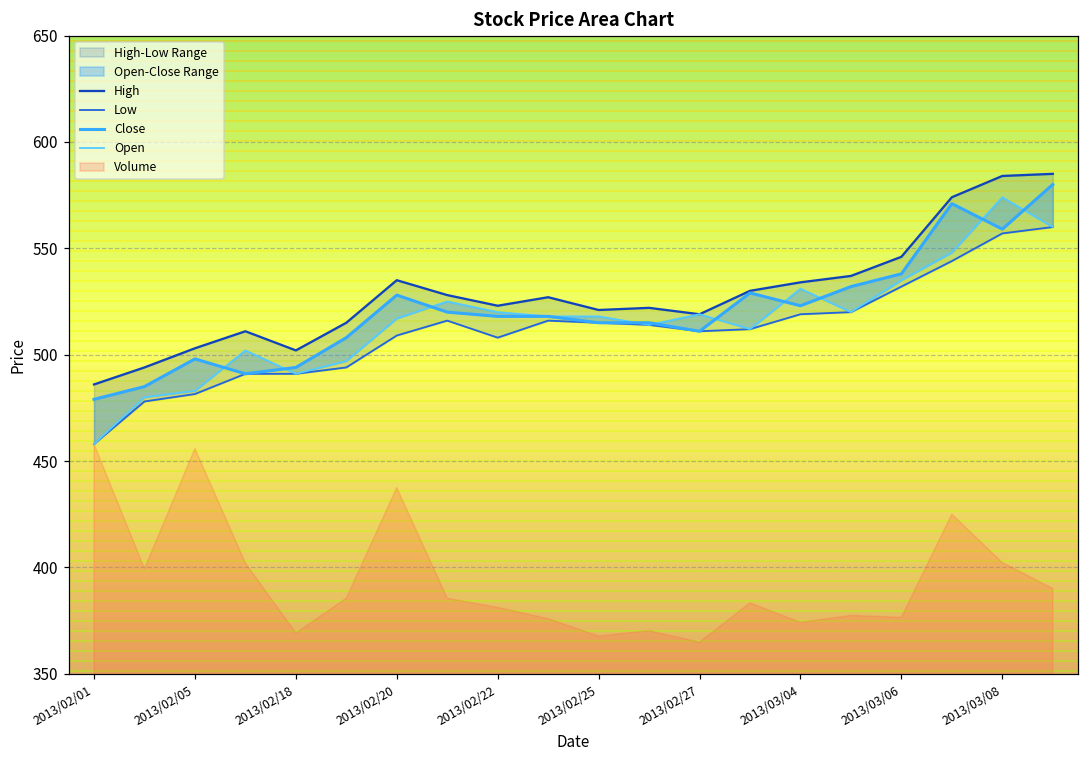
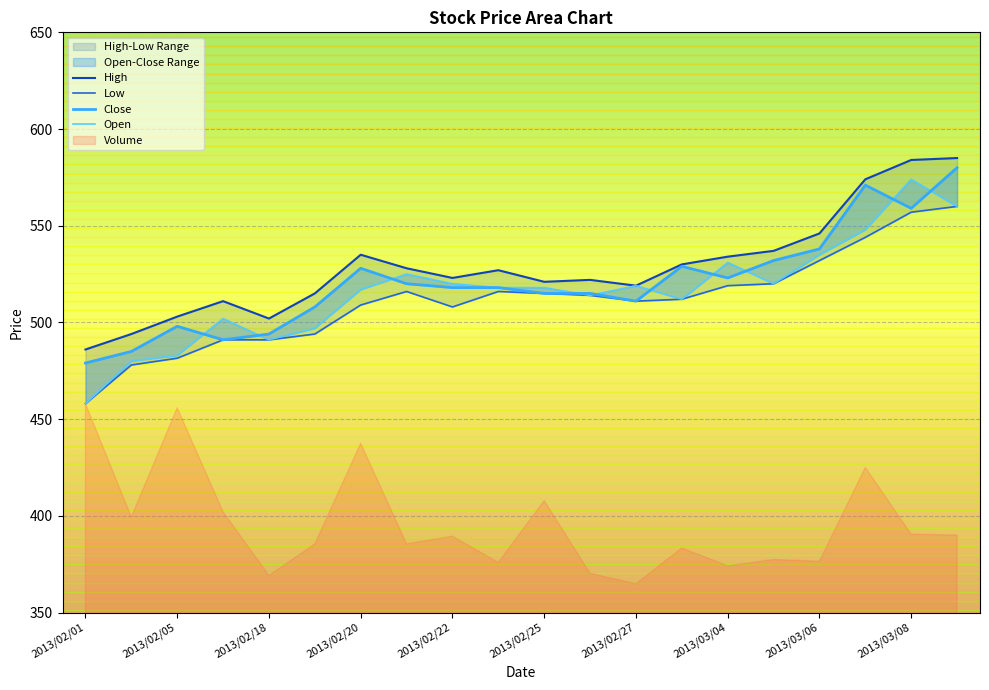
Volume, 2013/02/22: 381 -> 389
Volume, 2013/02/25: 368 -> 408
Volume, 2013/03/08: 402 -> 390
